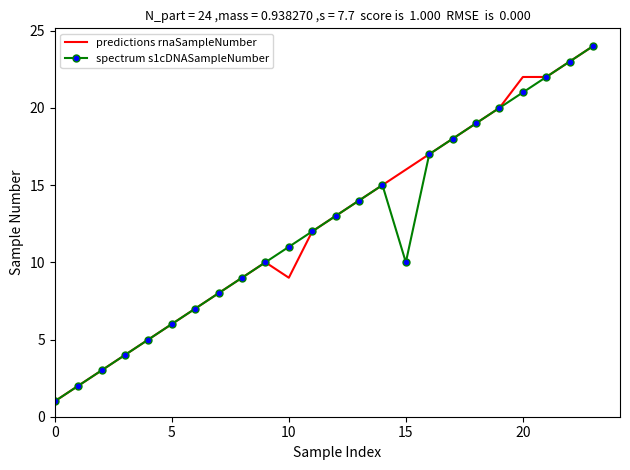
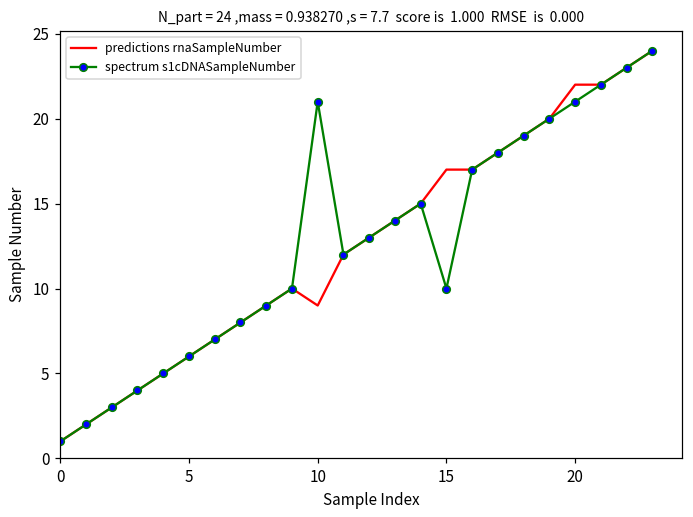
spectrum s1cDNASampleNumber, 10: 11 -> 21
predictions rnaSampleNumber, 15: 16 -> 17
